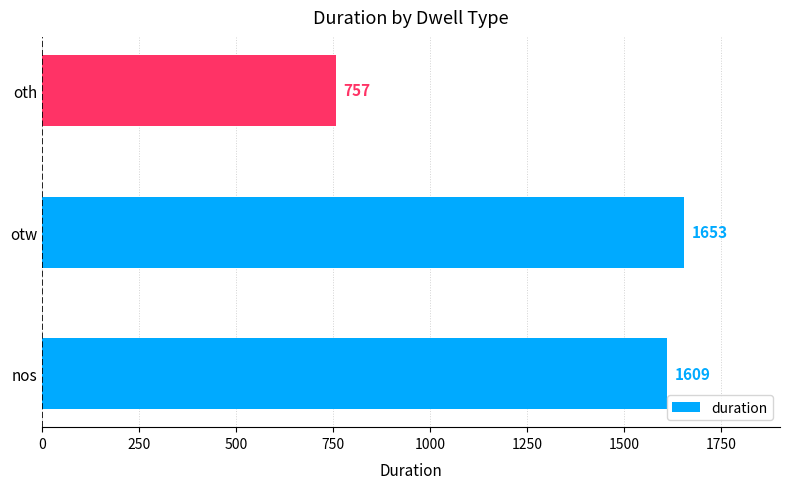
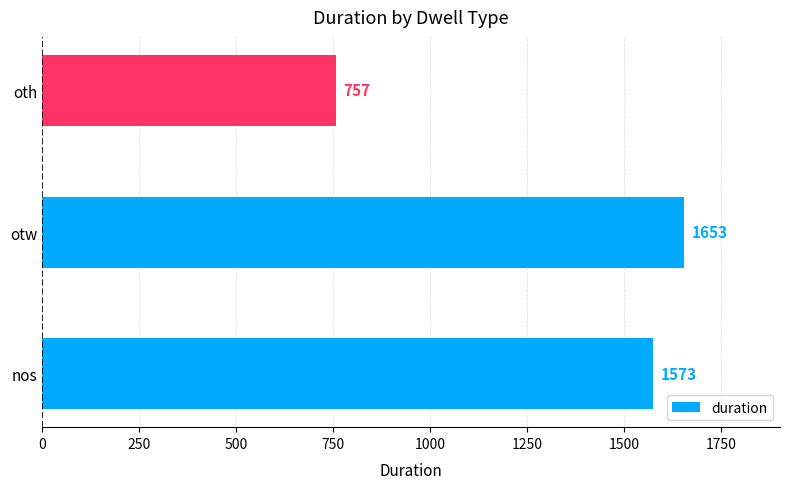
nos: 1609 -> 1573
